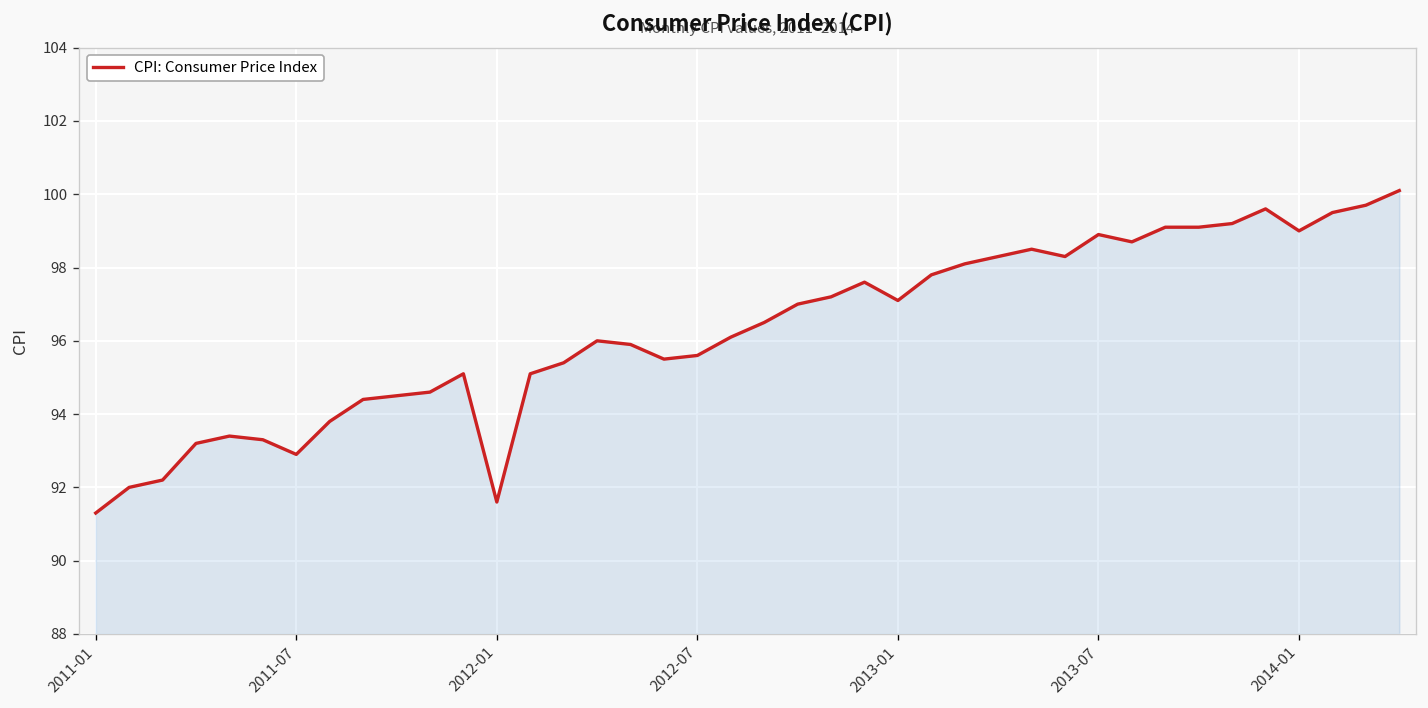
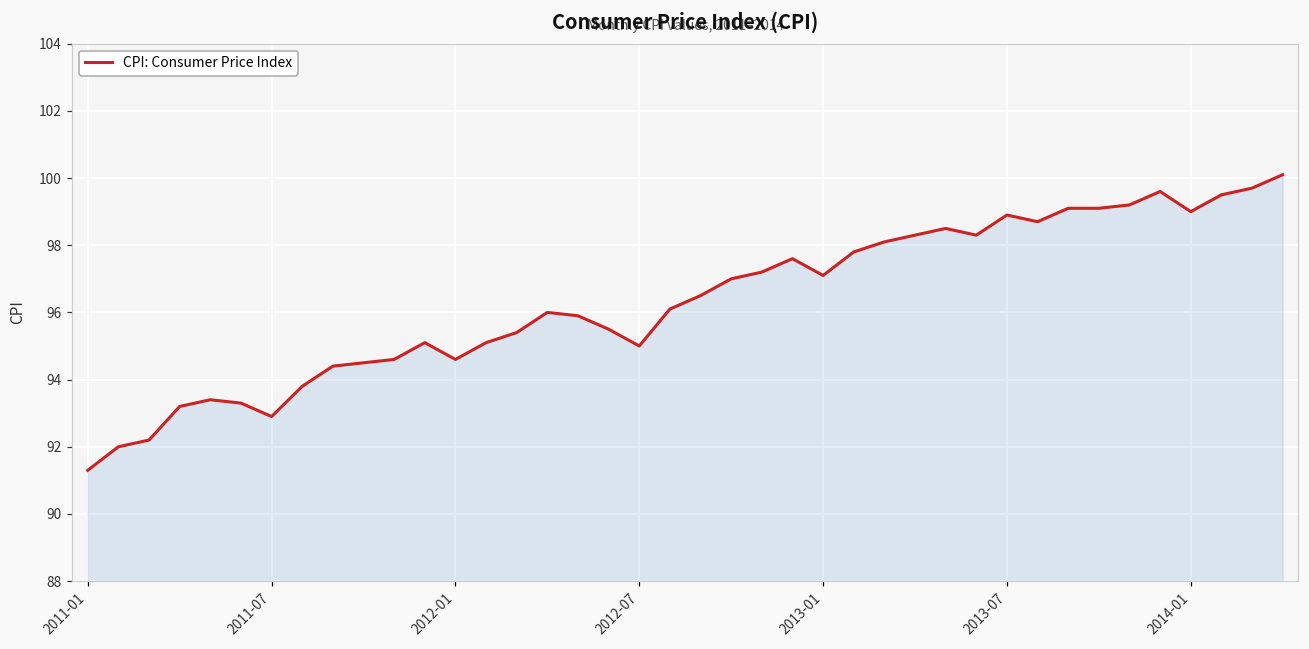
2012-01: 91.6 -> 94.6
2012-07: 95.6 -> 95.0
